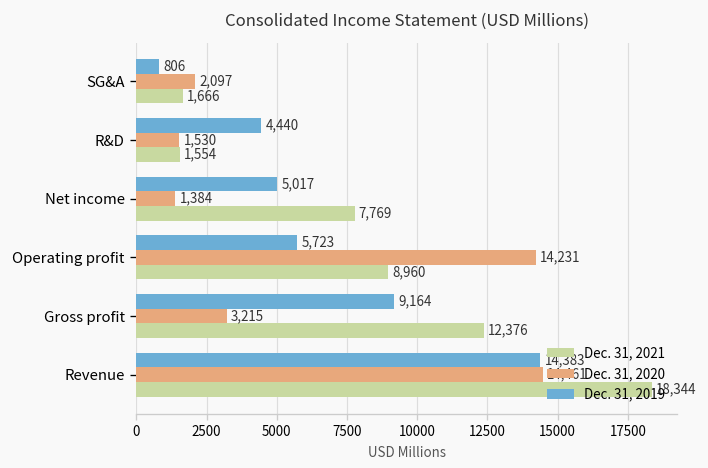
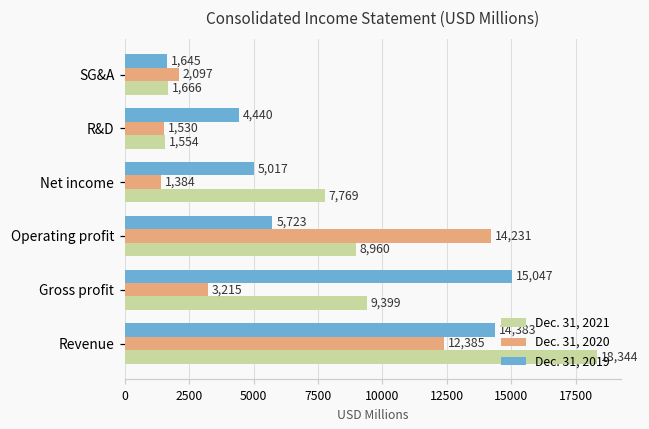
Dec. 31, 2019, SG&A: 806 -> 1,645
Dec. 31, 2019, Gross profit: 9,164 -> 15,047
Dec. 31, 2021, Gross profit: 12,376 -> 9,399
Dec. 31, 2020, Revenue: 14,461 -> 12,385
